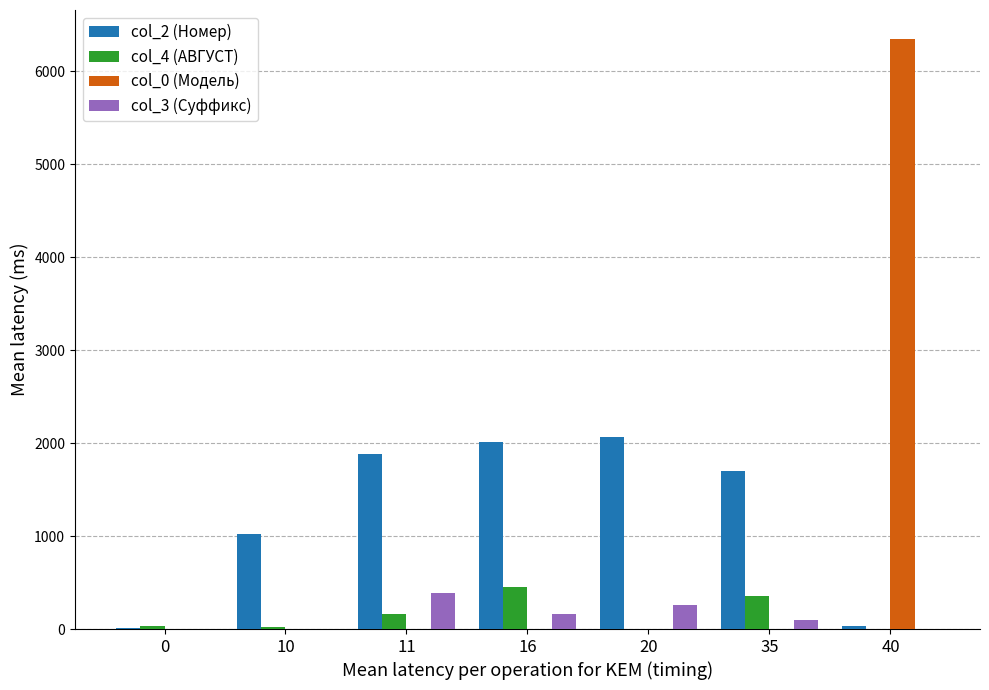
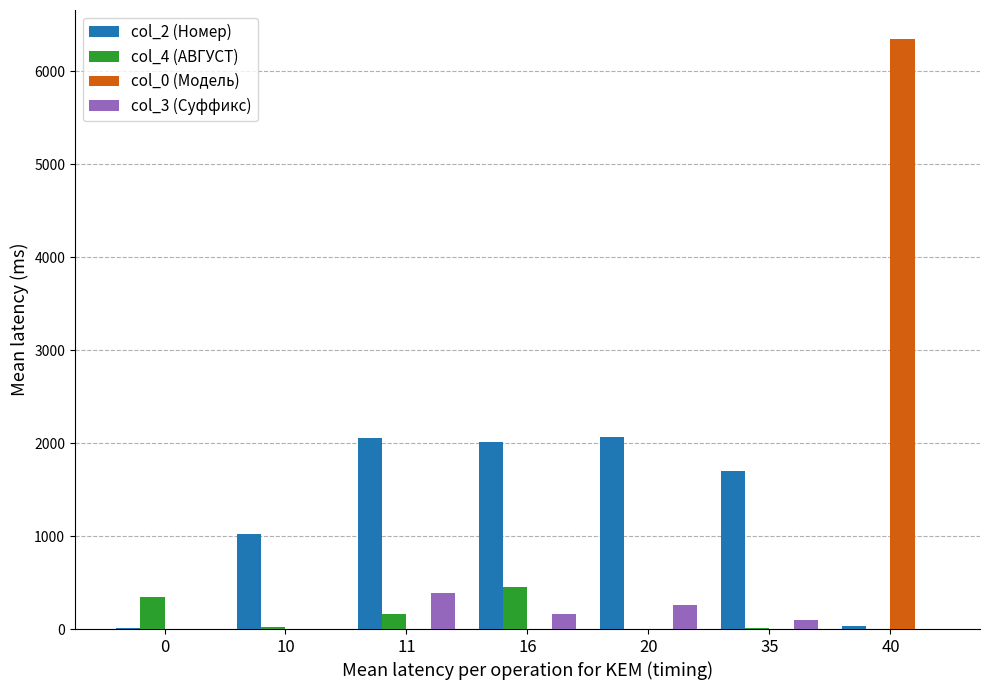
col_4 (АВГУСТ), 0: 0 -> 300
col_2 (Номер), 11: 1900 -> 2100
col_4 (АВГУСТ), 35: 400 -> 0
